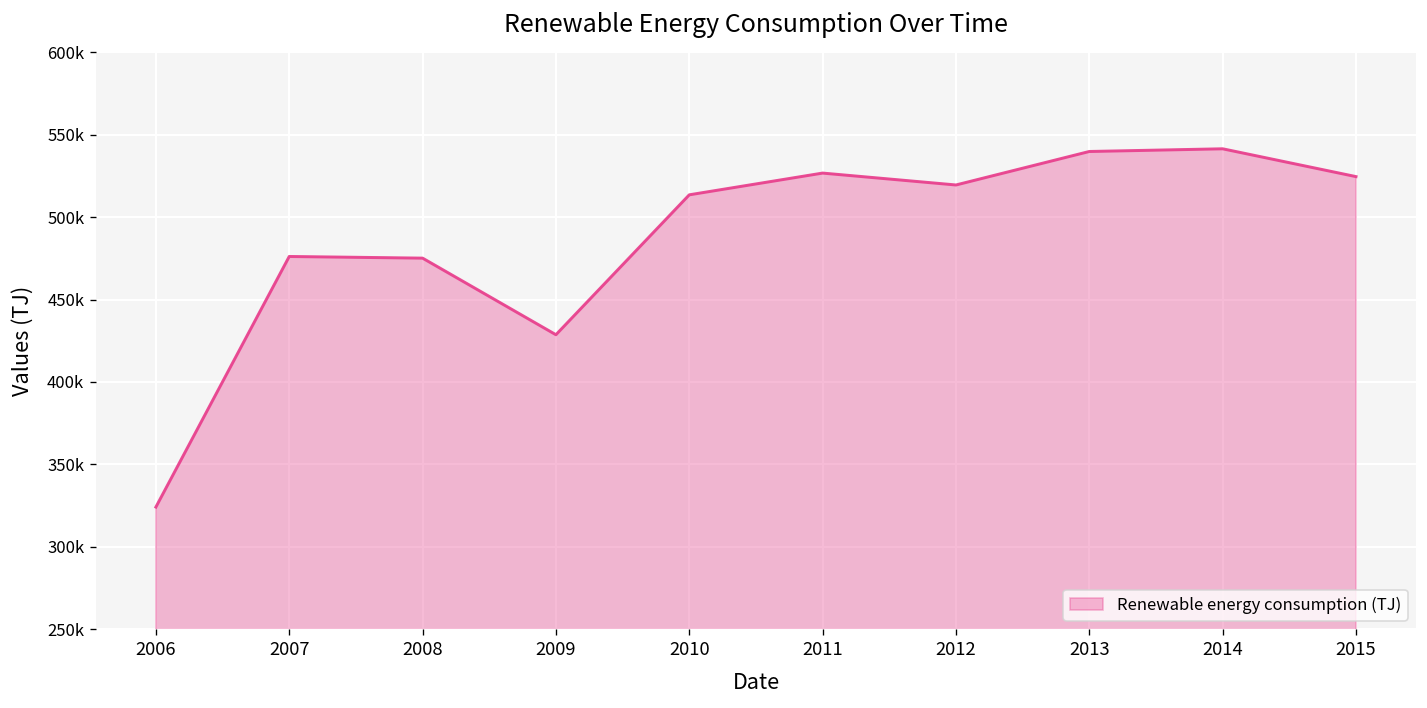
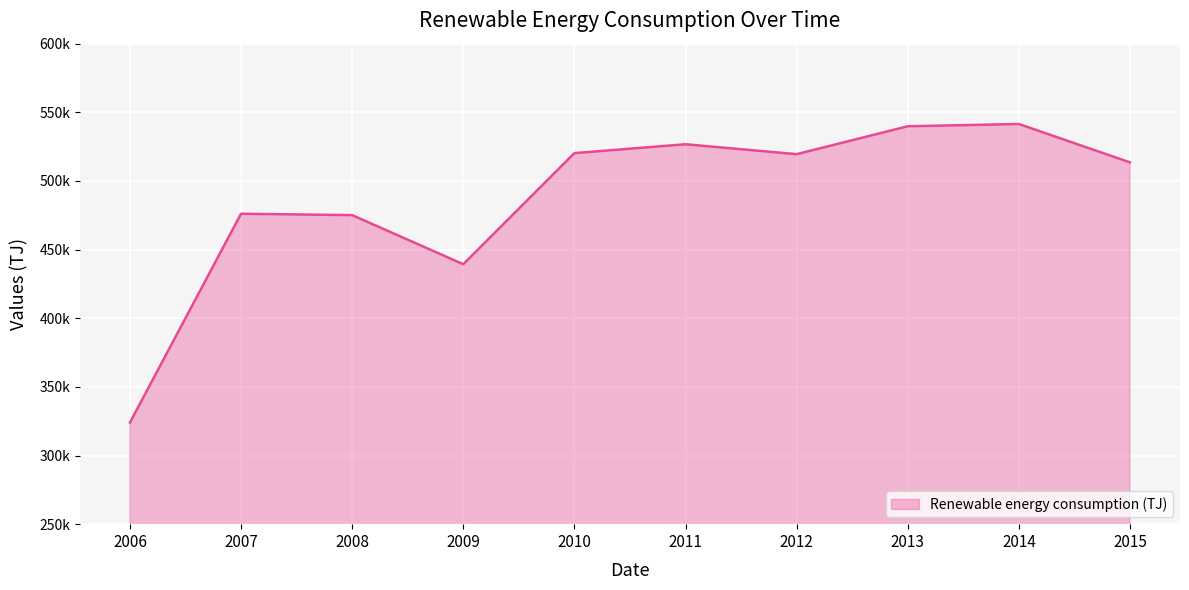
2009: 429000 -> 439000
2010: 514000 -> 520000
2015: 525000 -> 514000
